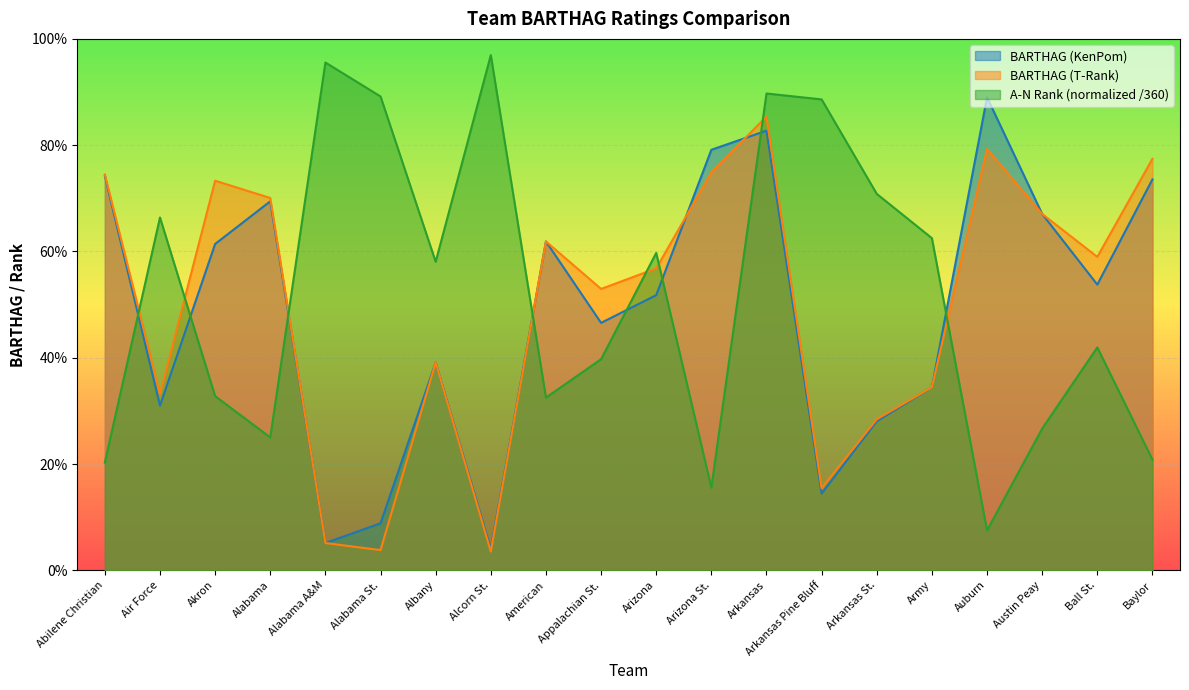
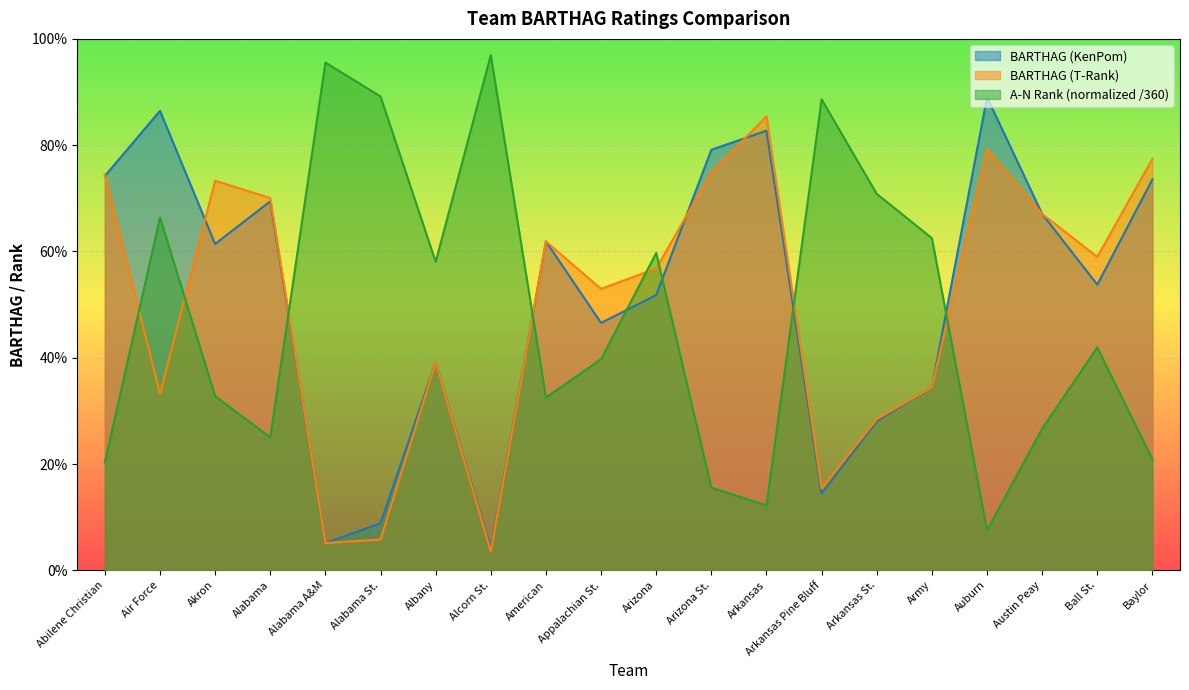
BARTHAG (KenPom), Air Force: 31% -> 86%
BARTHAG (T-Rank), Alabama St.: 4% -> 6%
A-N Rank (normalized /360), Arkansas: 90% -> 12%
